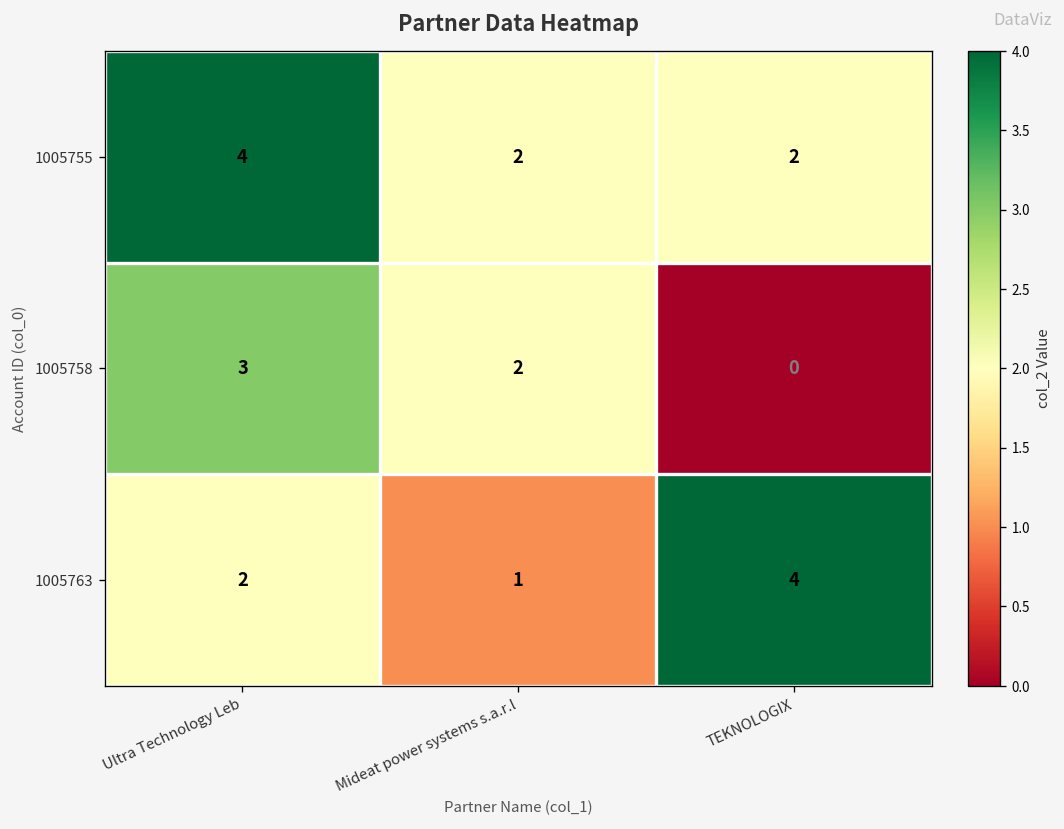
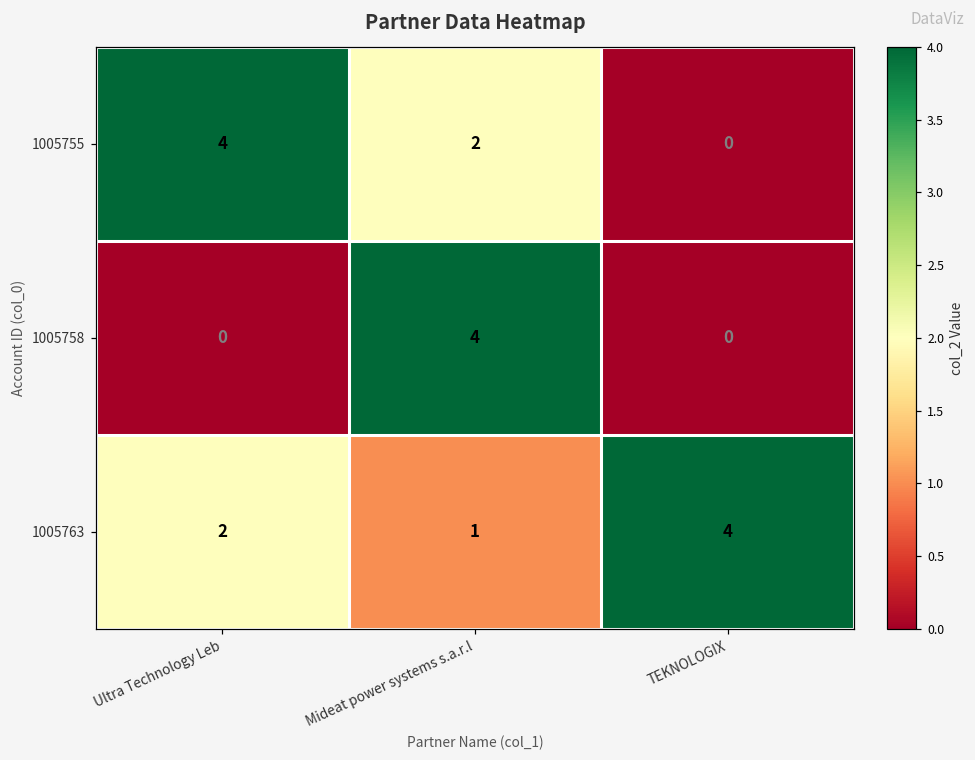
1005755, TEKNOLOGIX: 2 -> 0
1005758, Ultra Technology Leb: 3 -> 0
1005758, Mideat power systems s.a.r.l: 2 -> 4
